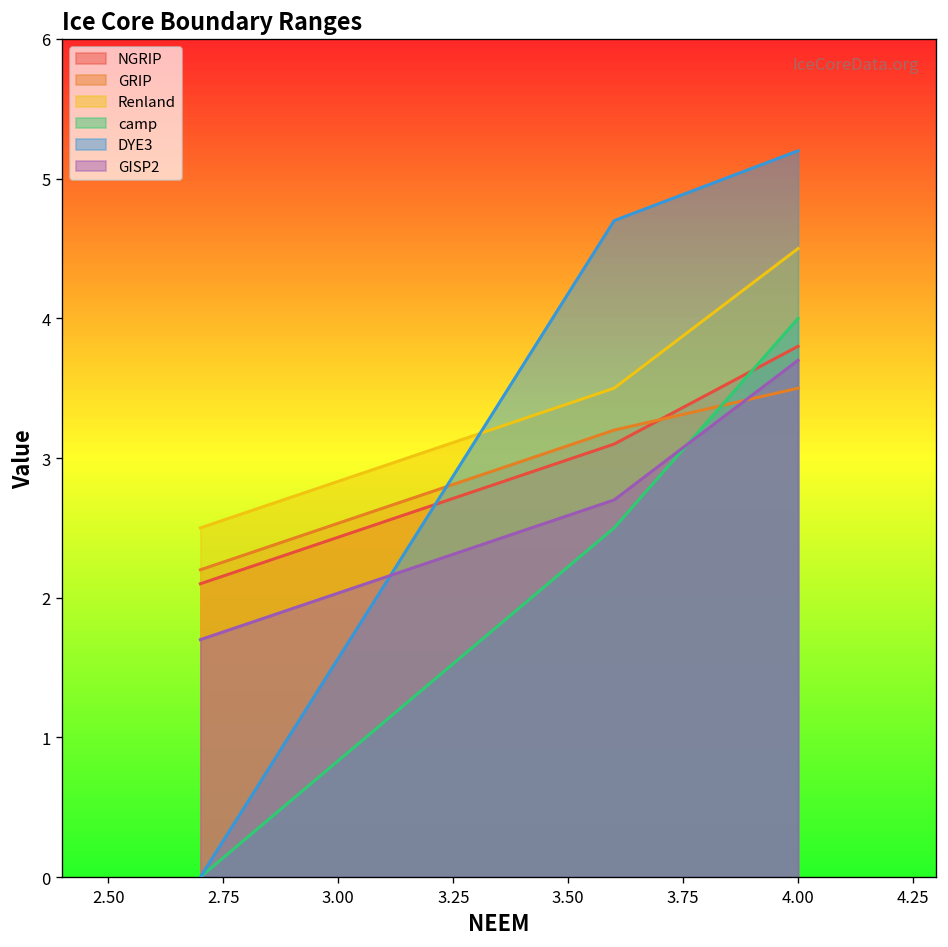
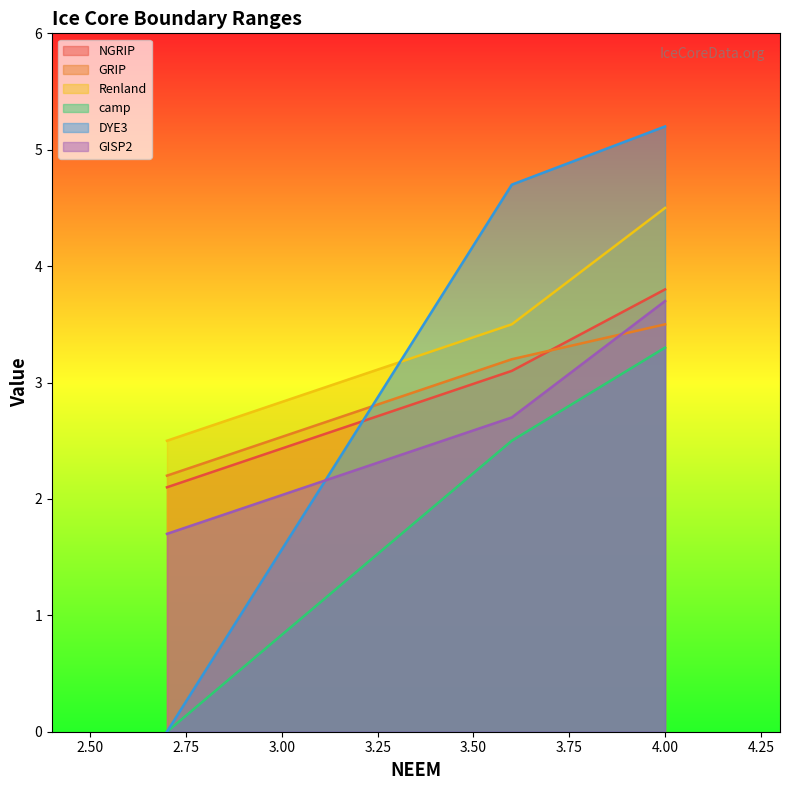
camp, 4.00: 4.0 -> 3.3
